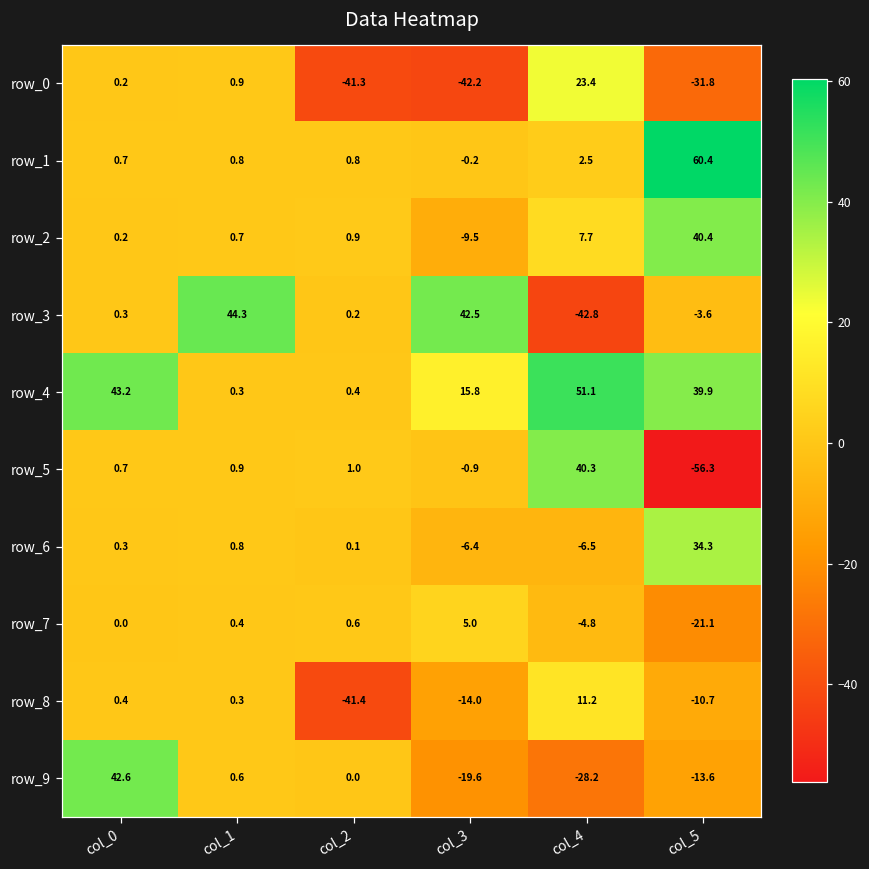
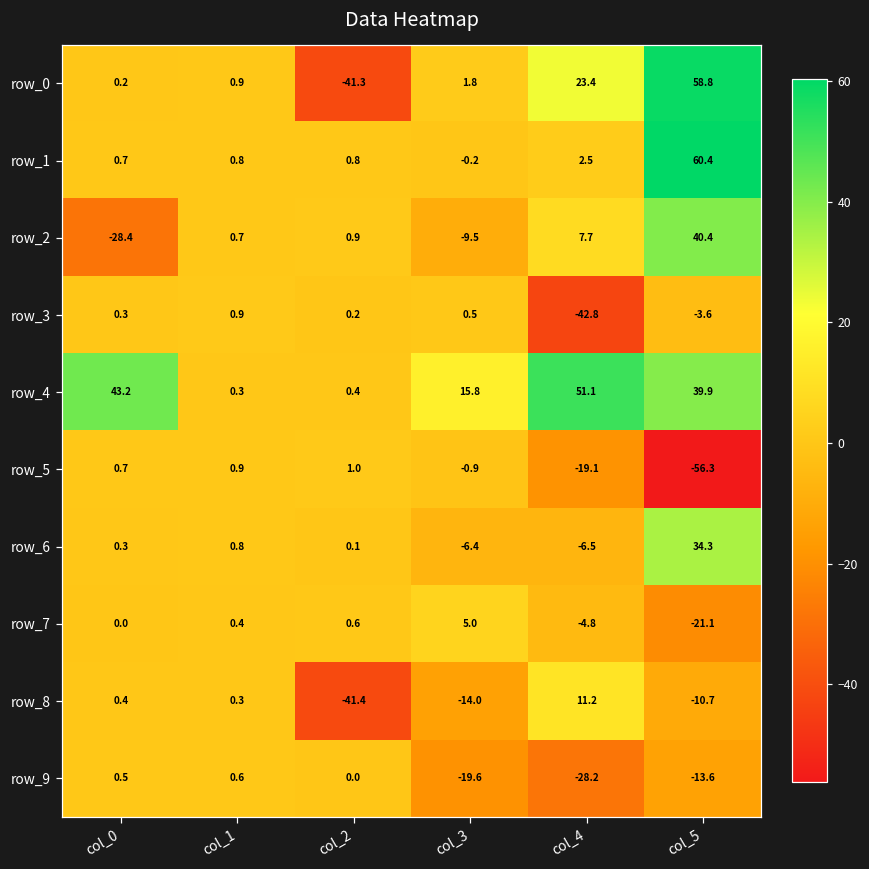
row_0, col_3: -42.2 -> 1.8
row_0, col_5: -31.8 -> 58.8
row_2, col_0: 0.2 -> -28.4
row_3, col_1: 44.3 -> 0.9
row_3, col_3: 42.5 -> 0.5
row_5, col_4: 40.3 -> -19.1
row_9, col_0: 42.6 -> 0.5
